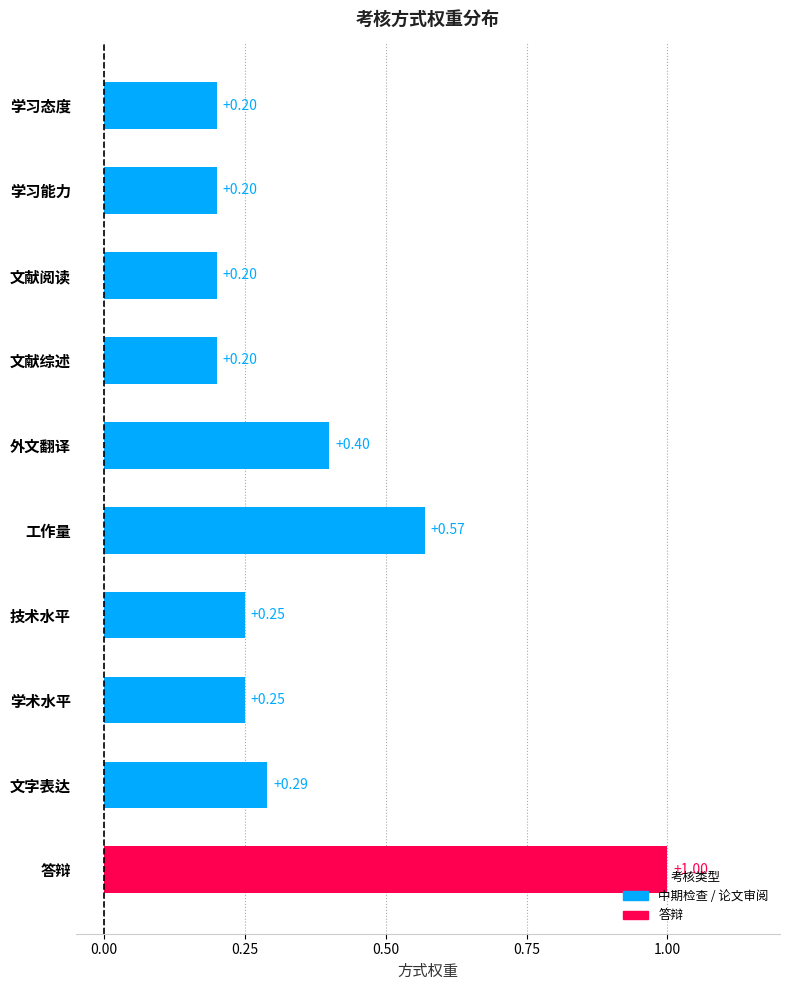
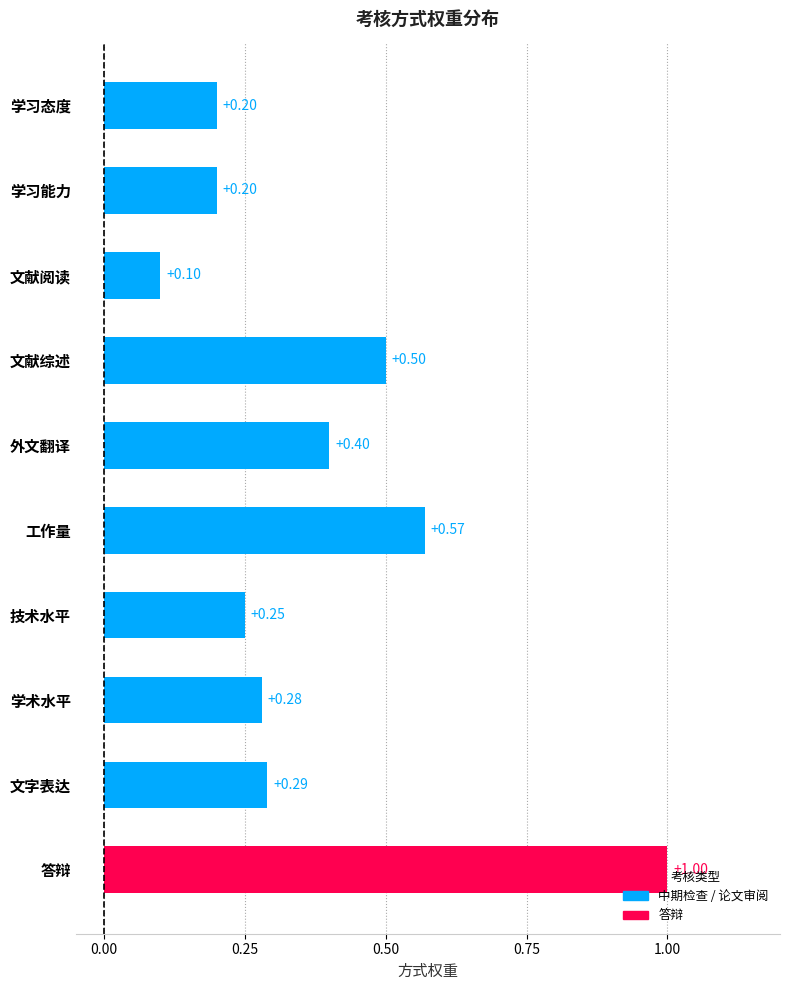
文献阅读: +0.20 -> +0.10
文献综述: +0.20 -> +0.50
学术水平: +0.25 -> +0.28
